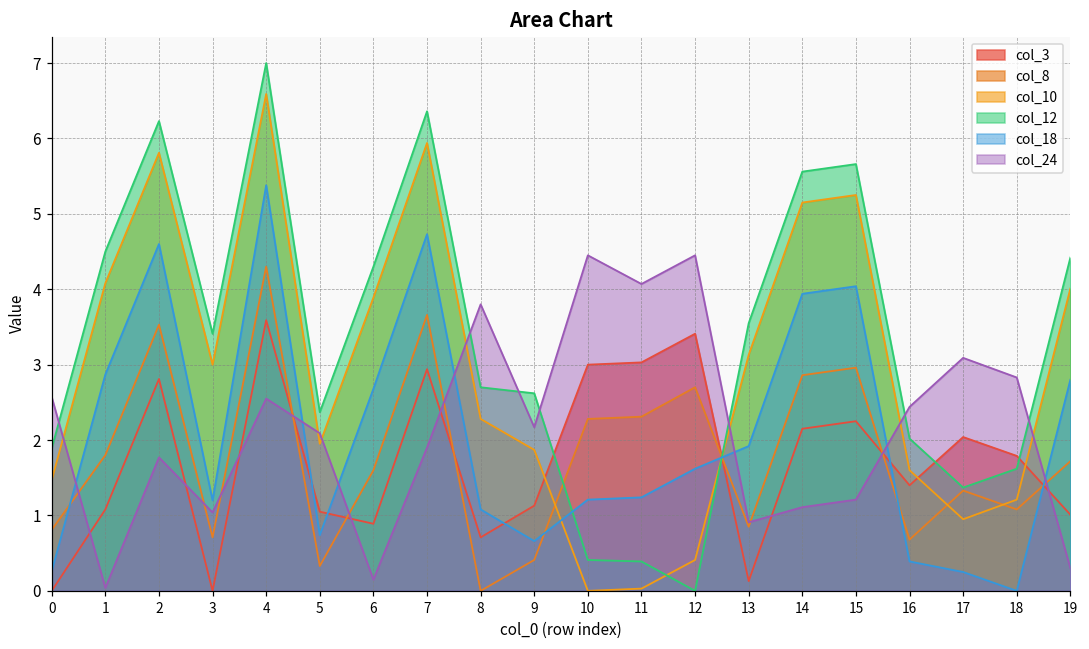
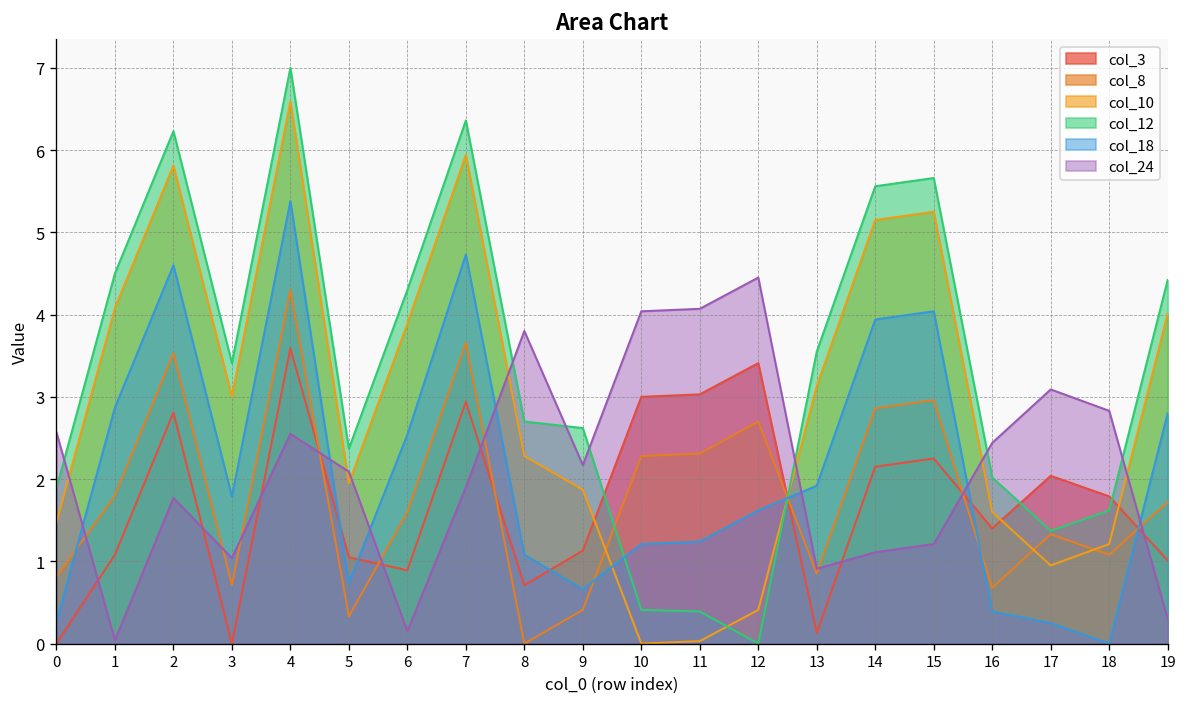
col_18, 3: 1.2 -> 1.8
col_18, 6: 2.7 -> 2.5
col_24, 10: 4.5 -> 4.0
